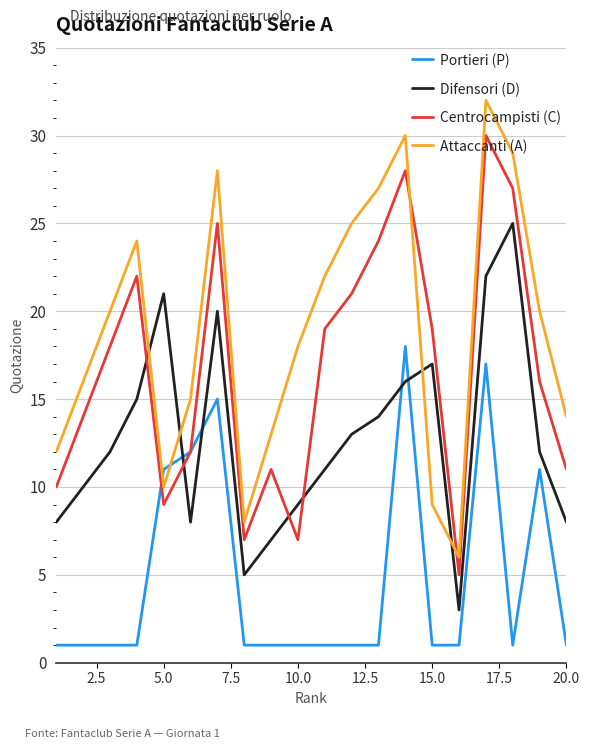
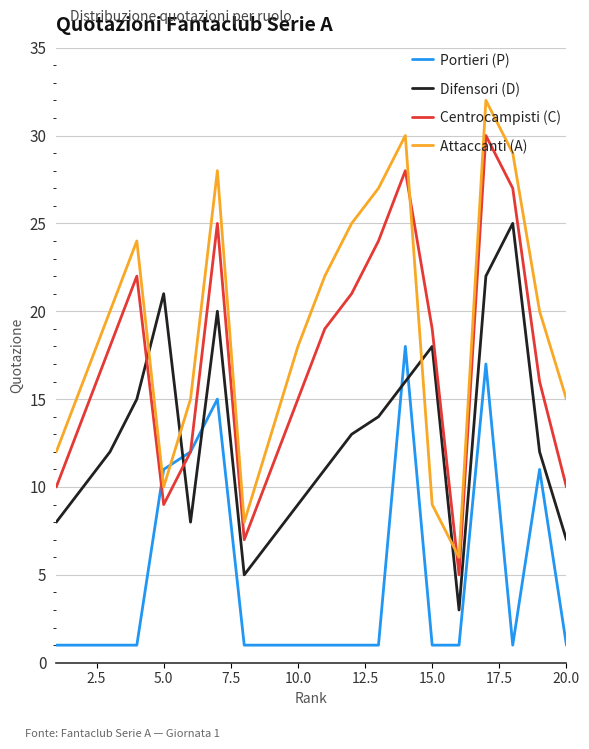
Centrocampisti (C), 10.0: 7 -> 15
Difensori (D), 15.0: 17 -> 18
Difensori (D), 20.0: 8 -> 7
Centrocampisti (C), 20.0: 11 -> 10
Attaccanti (A), 20.0: 14 -> 15
